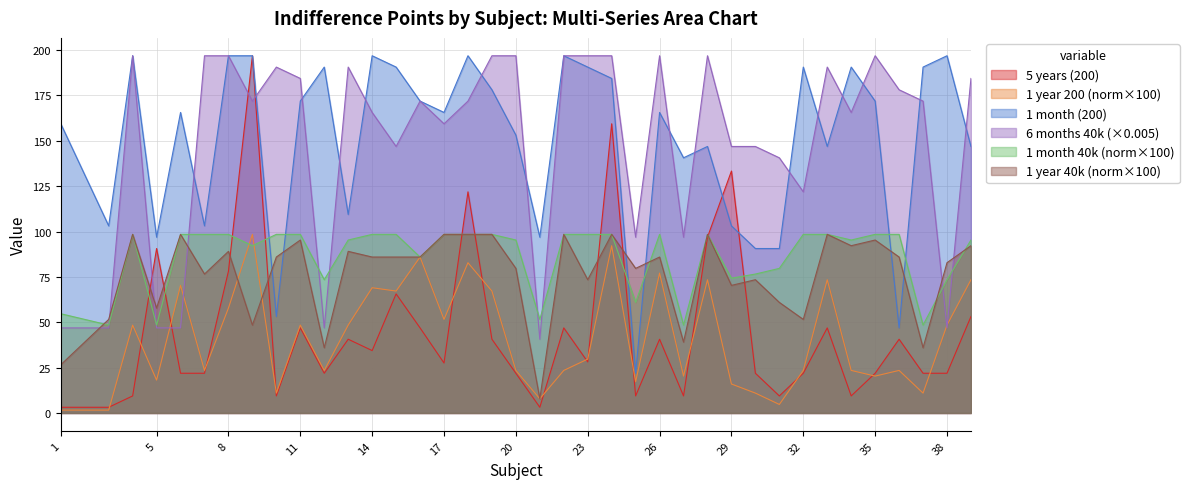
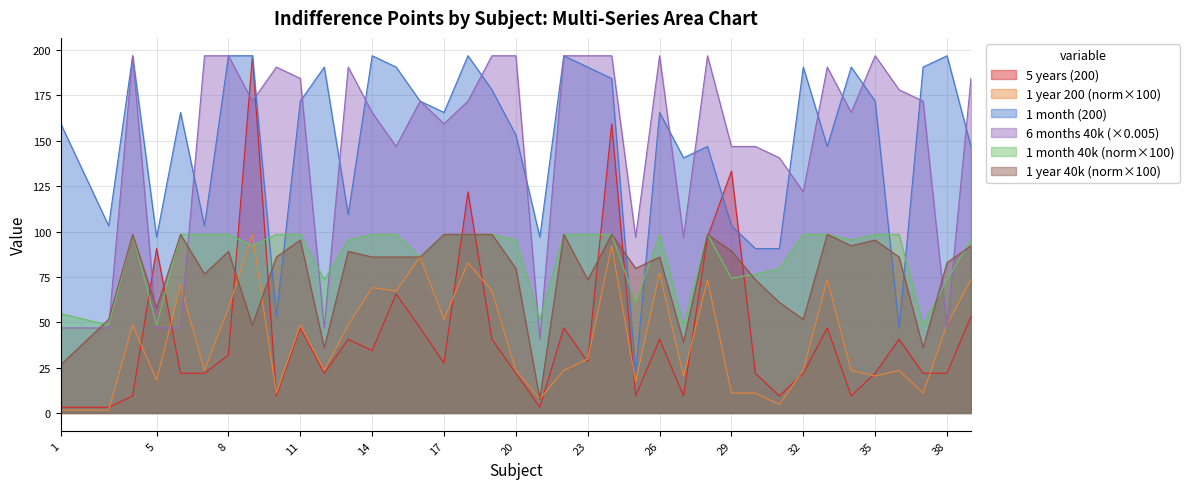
5 years (200), 8: 78 -> 32
1 year 200 (norm×100), 29: 16 -> 11
1 year 40k (norm×100), 29: 70 -> 89
